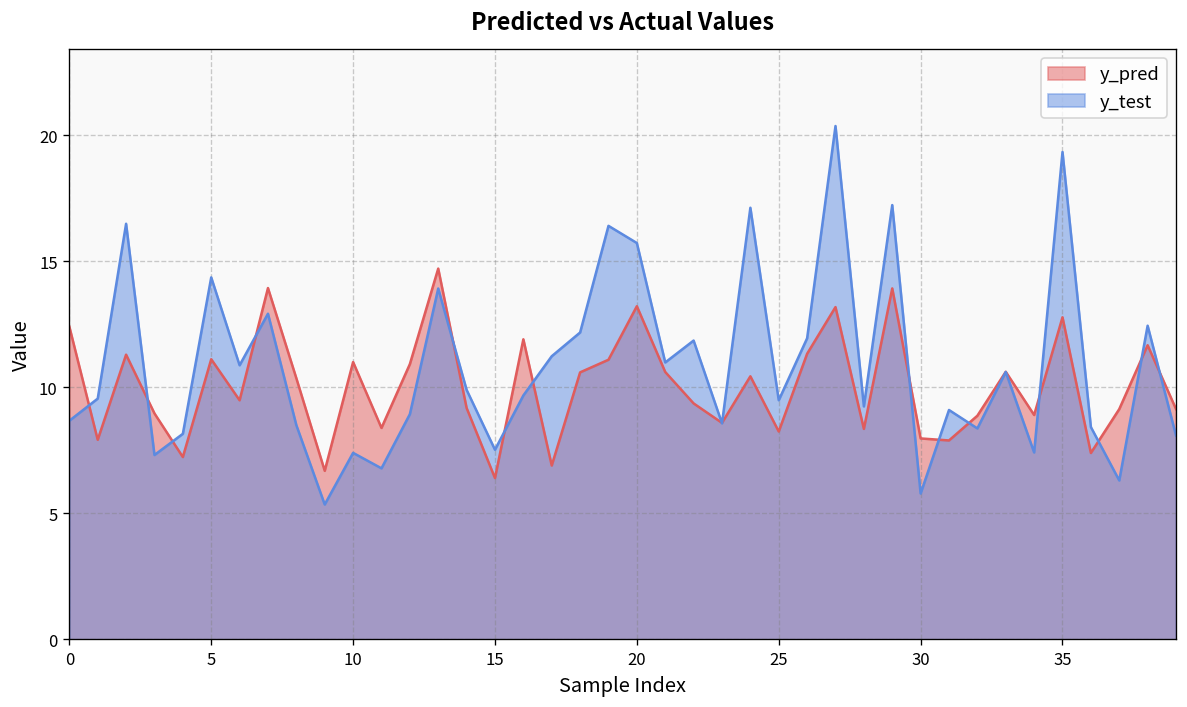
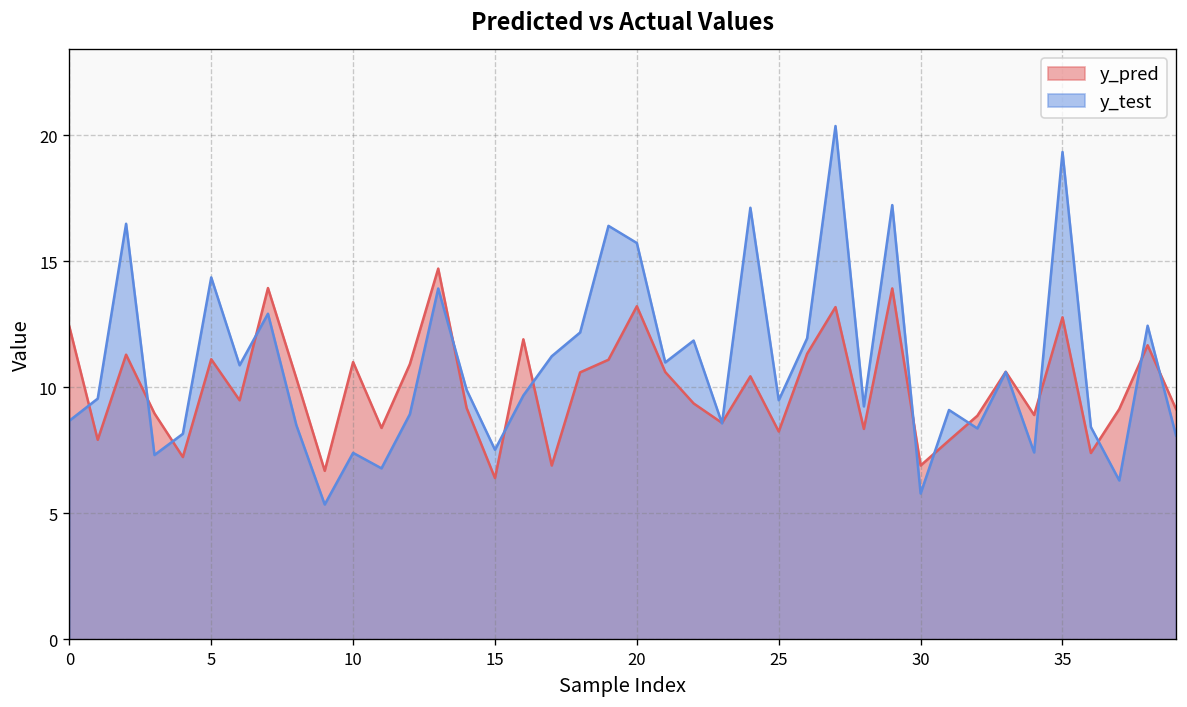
y_pred, 30: 8.0 -> 6.9
